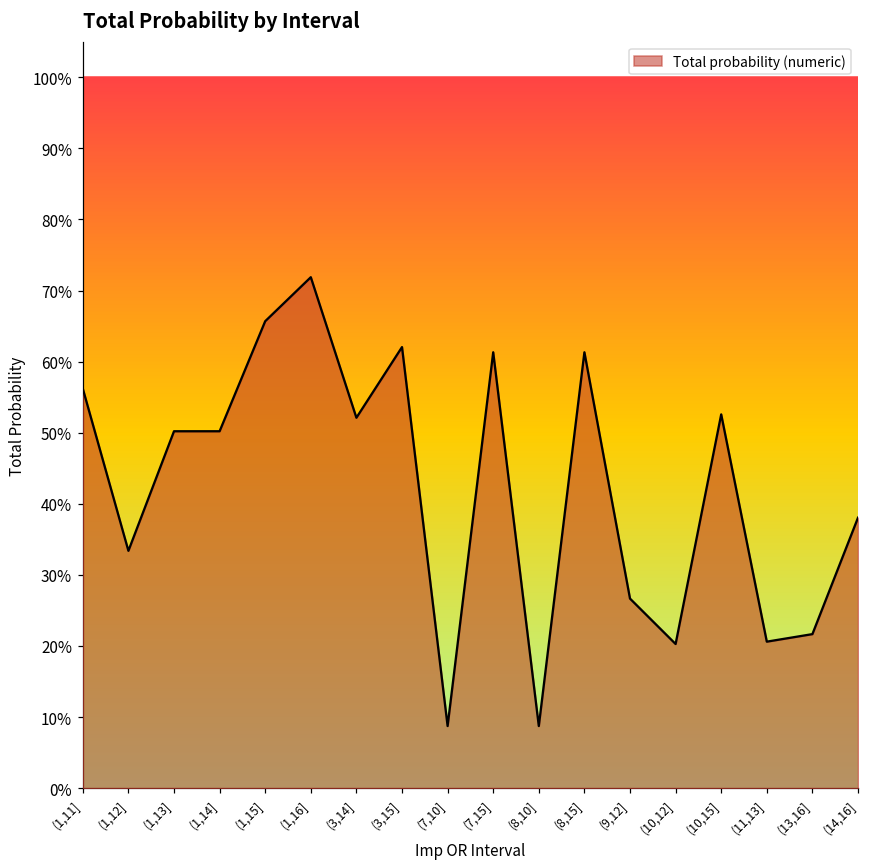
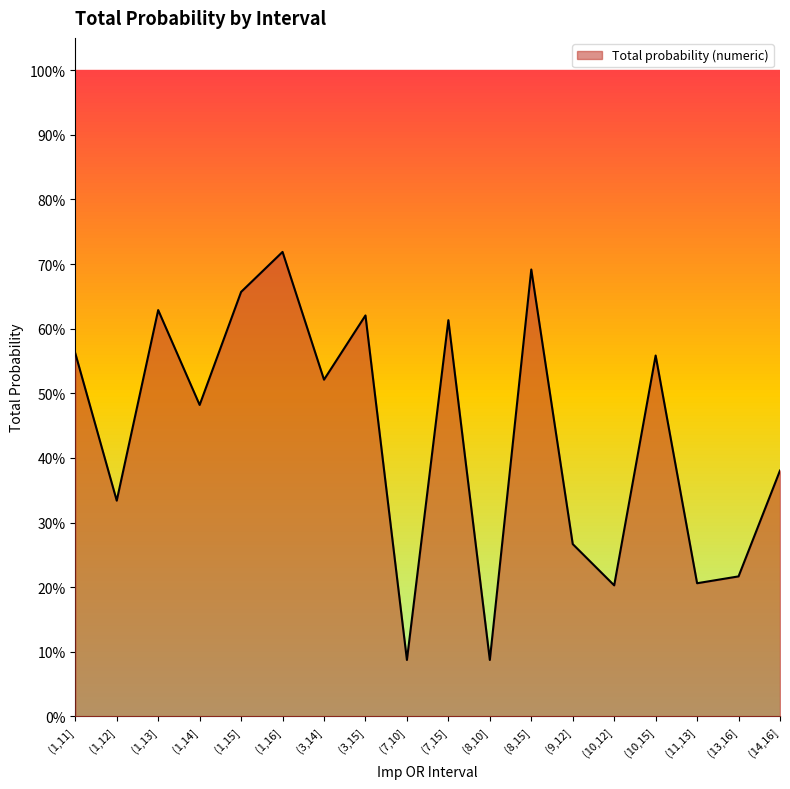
(1,13]: 50% -> 63%
(1,14]: 50% -> 48%
(8,15]: 61% -> 69%
(10,15]: 53% -> 56%
